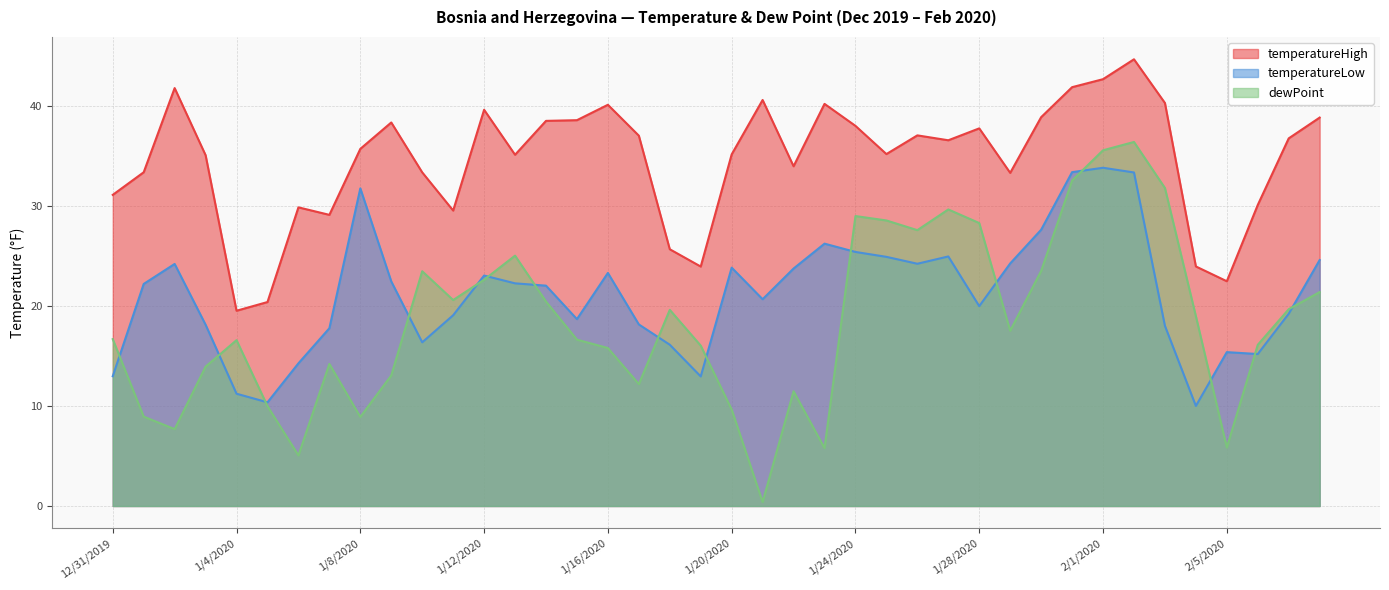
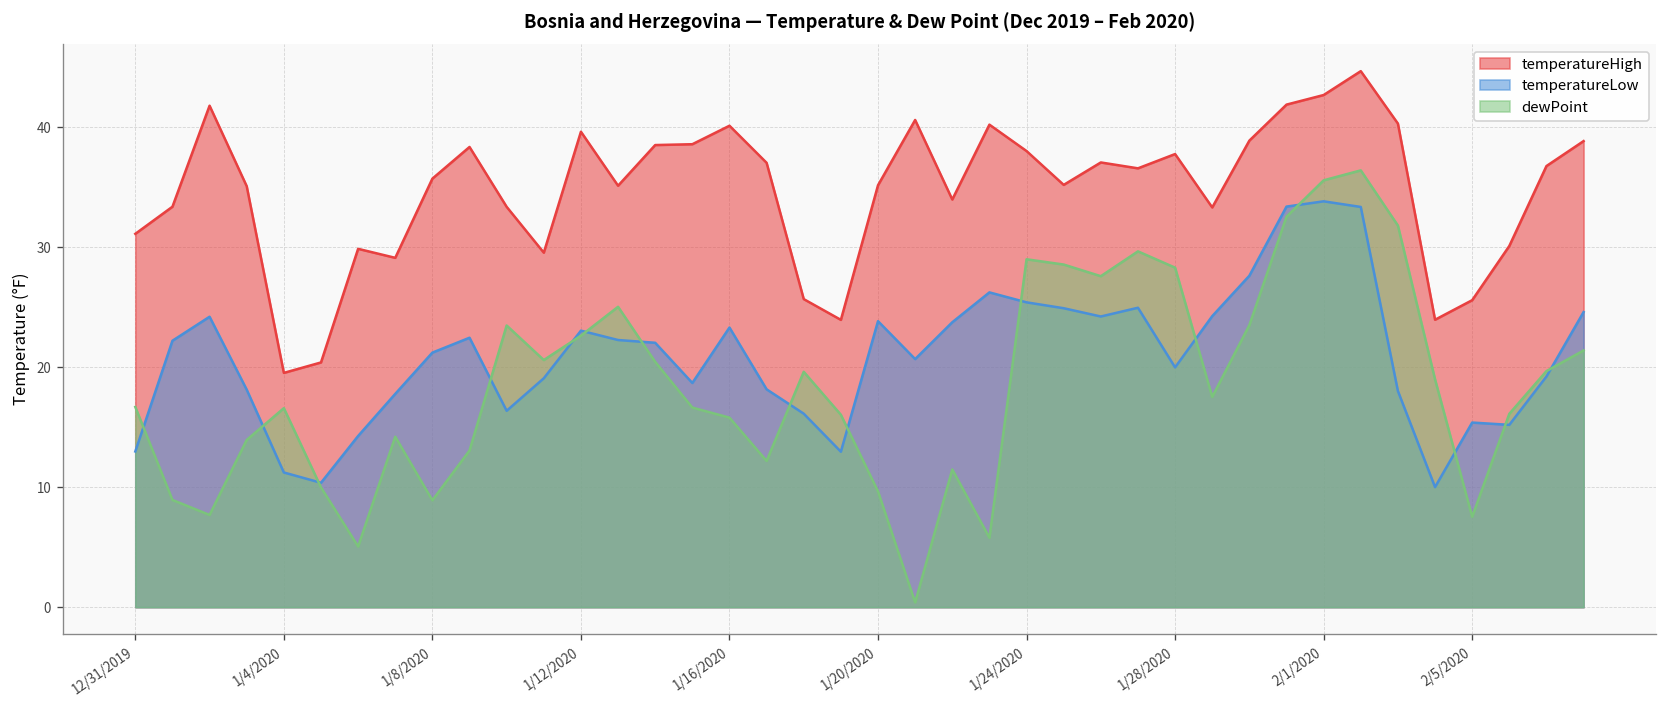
temperatureLow, 1/8/2020: 32 -> 21
temperatureHigh, 2/5/2020: 22 -> 26
dewPoint, 2/5/2020: 6 -> 8
